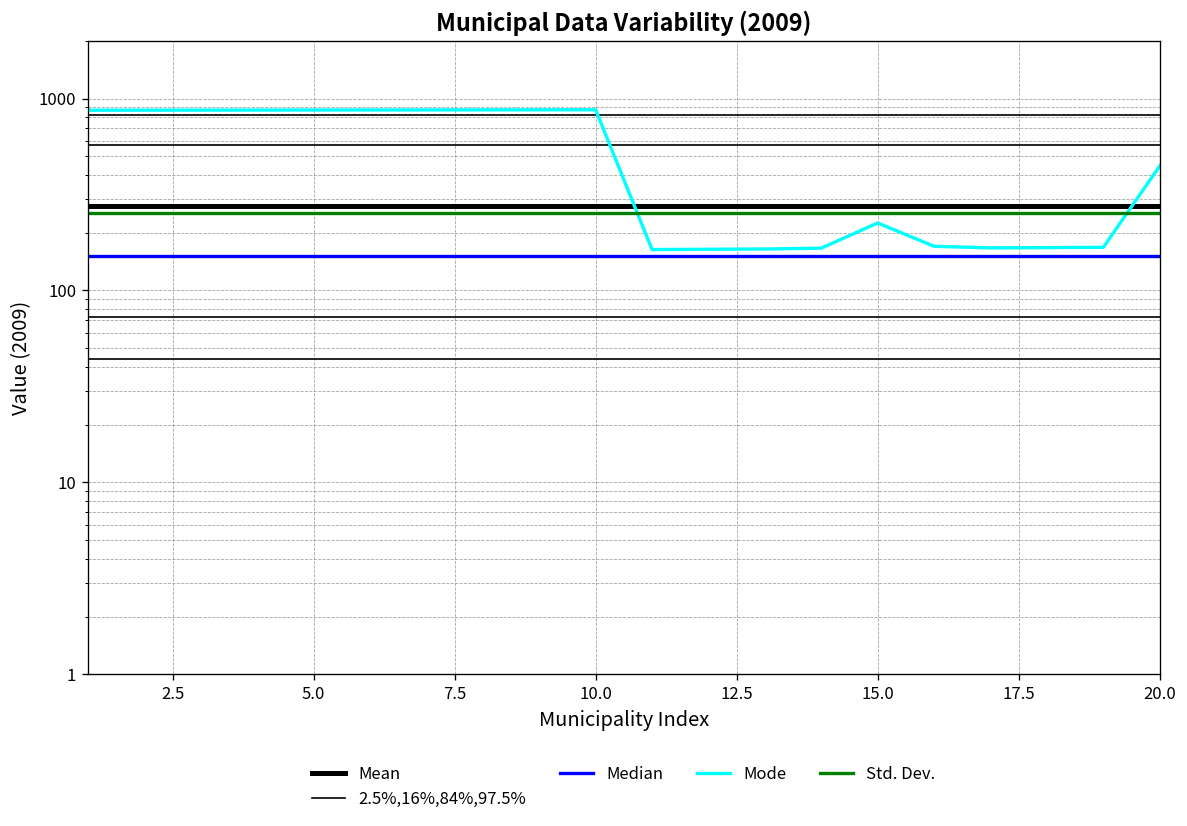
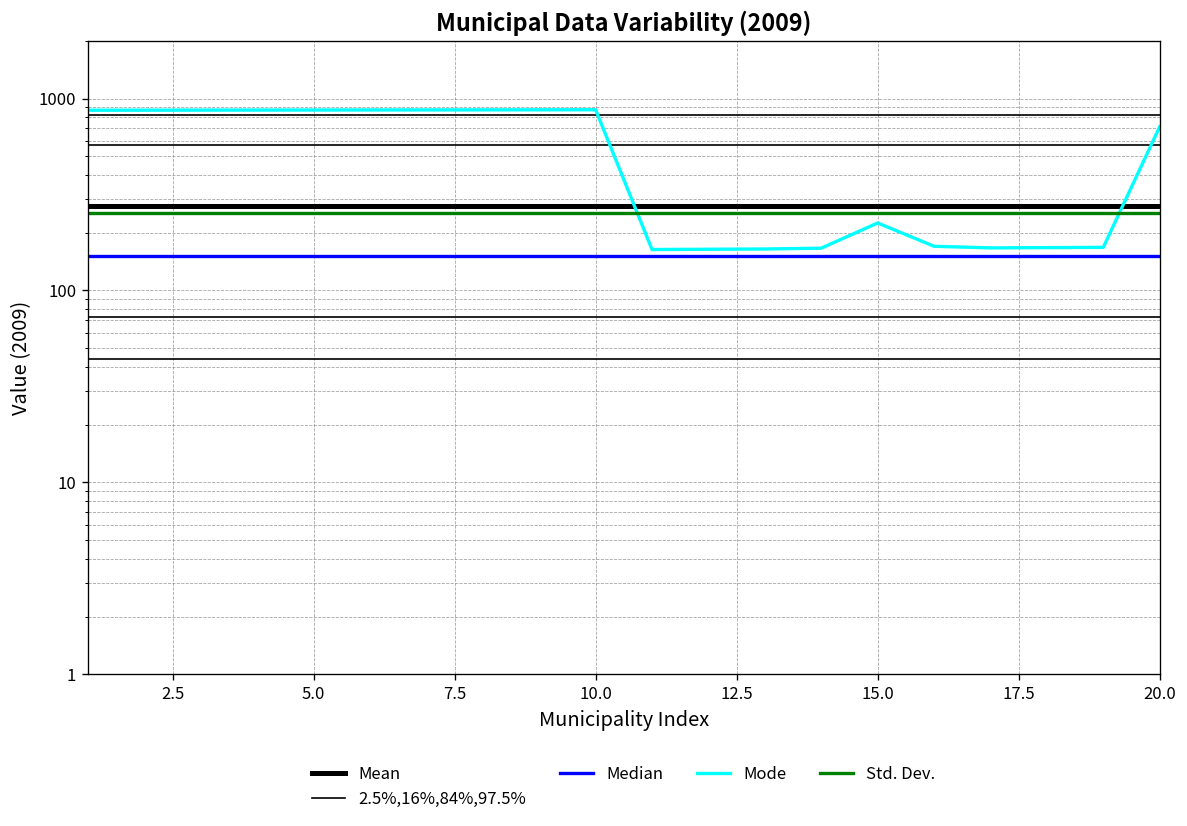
Mode, 20.0: 450 -> 700
